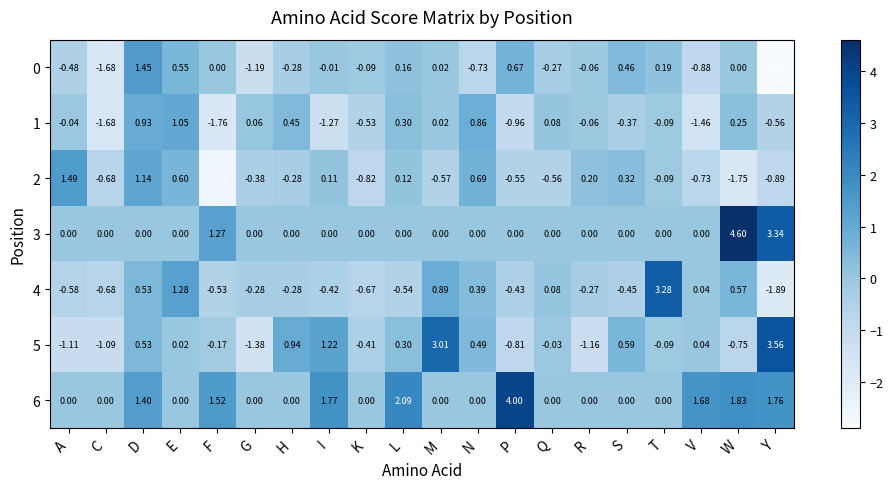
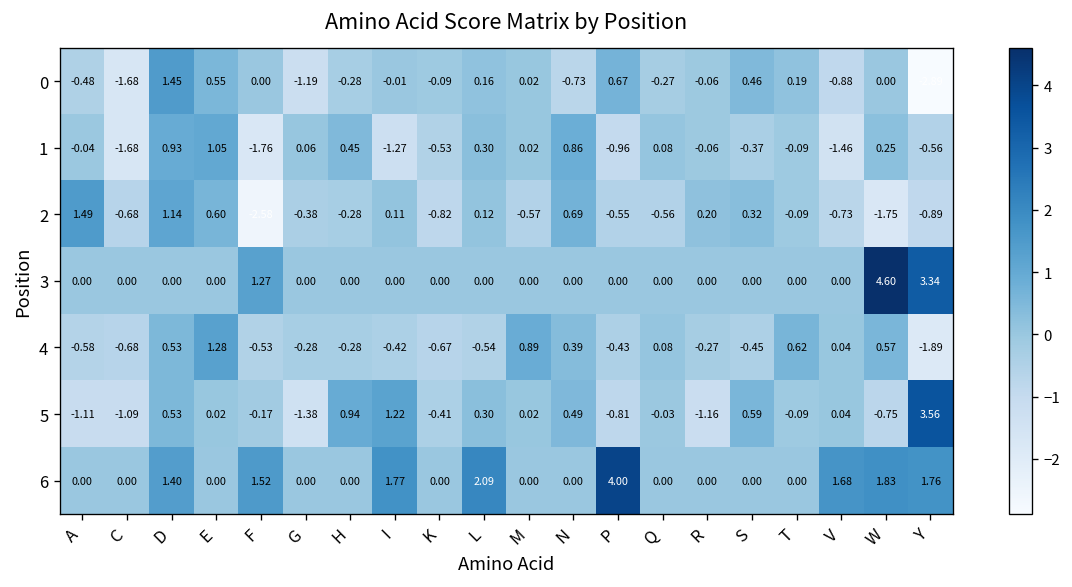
4, T: 3.28 -> 0.62
5, M: 3.01 -> 0.02
